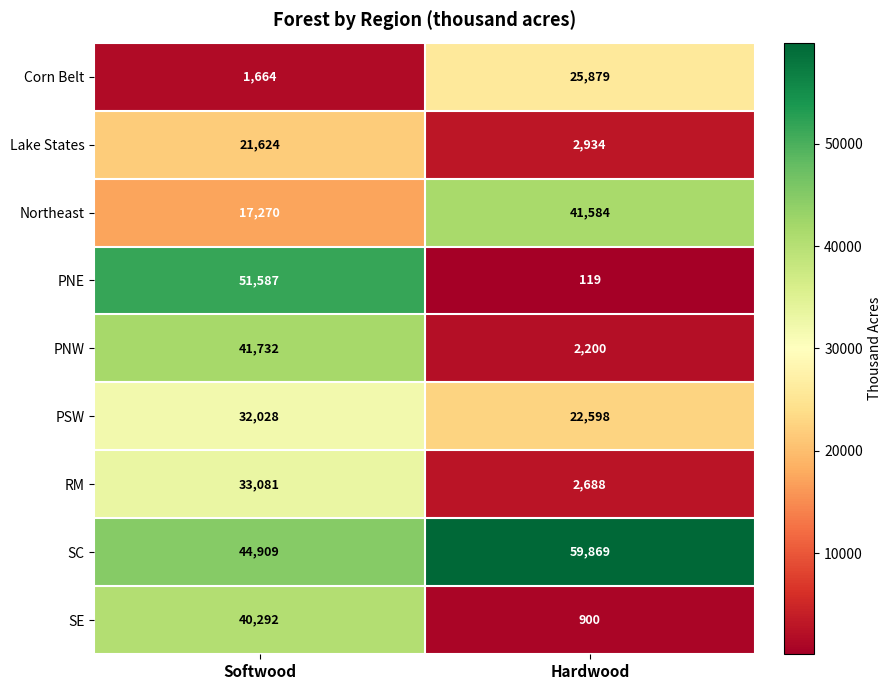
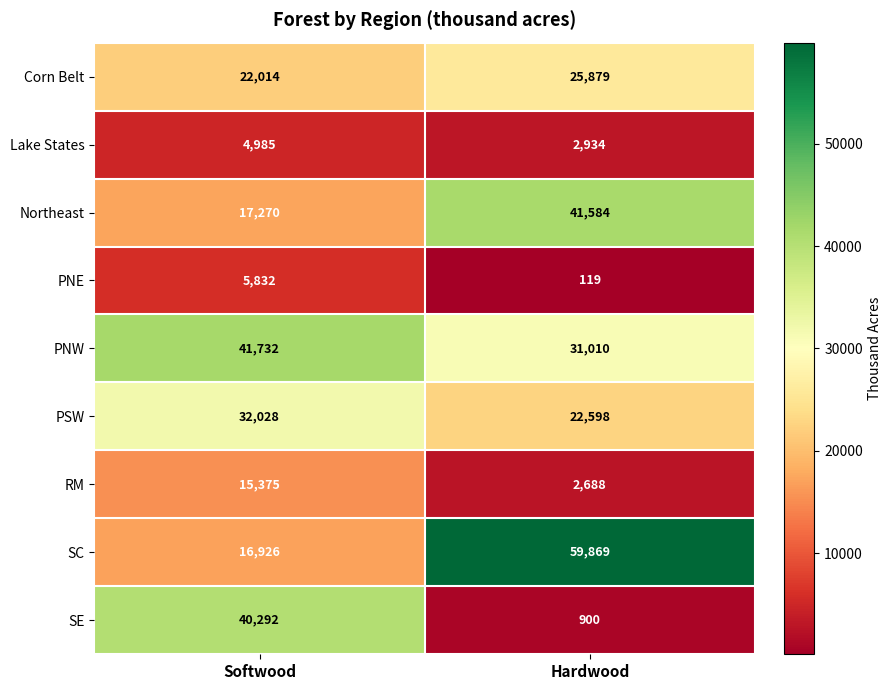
Corn Belt, Softwood: 1,664 -> 22,014
Lake States, Softwood: 21,624 -> 4,985
PNE, Softwood: 51,587 -> 5,832
PNW, Hardwood: 2,200 -> 31,010
RM, Softwood: 33,081 -> 15,375
SC, Softwood: 44,909 -> 16,926
